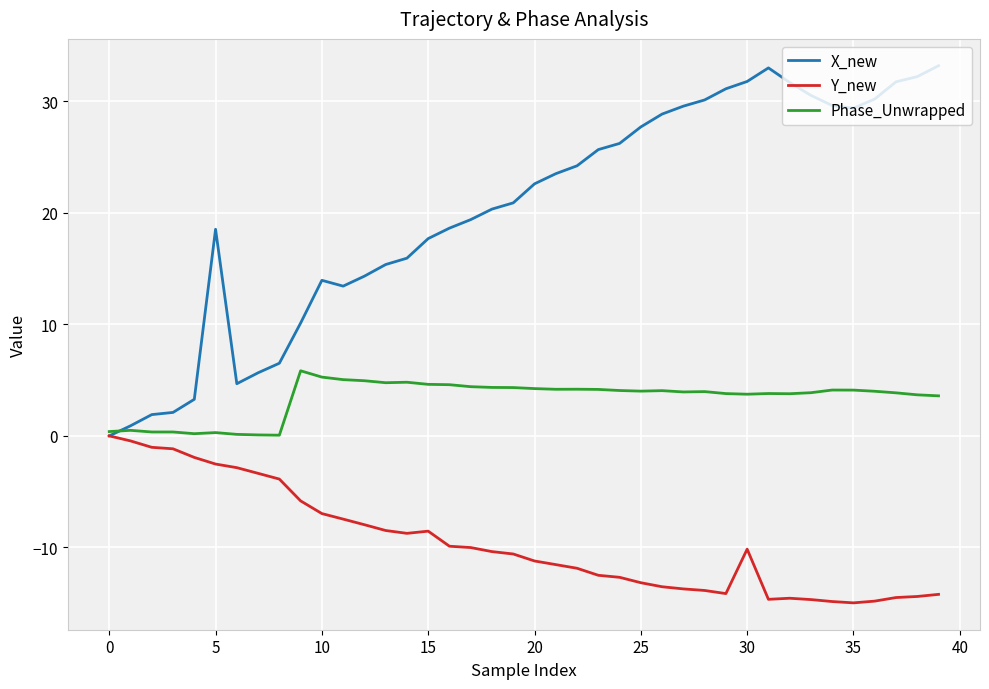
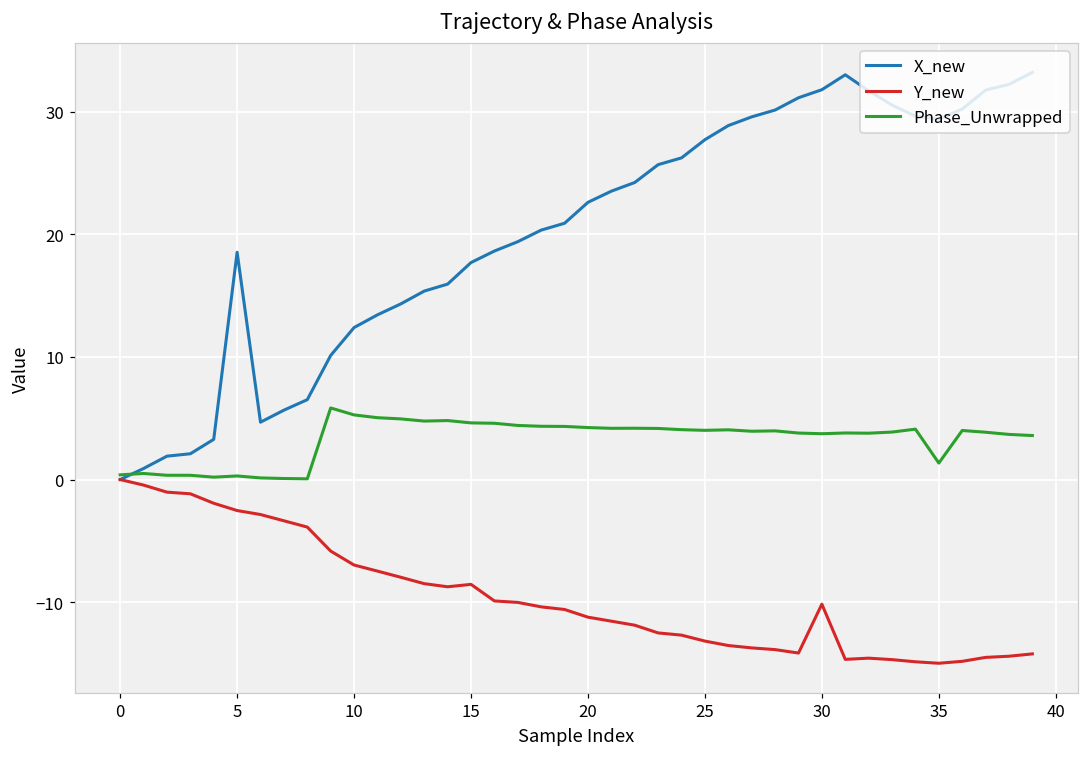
X_new, 10: 13.9 -> 12.4
Phase_Unwrapped, 35: 4.1 -> 1.3
